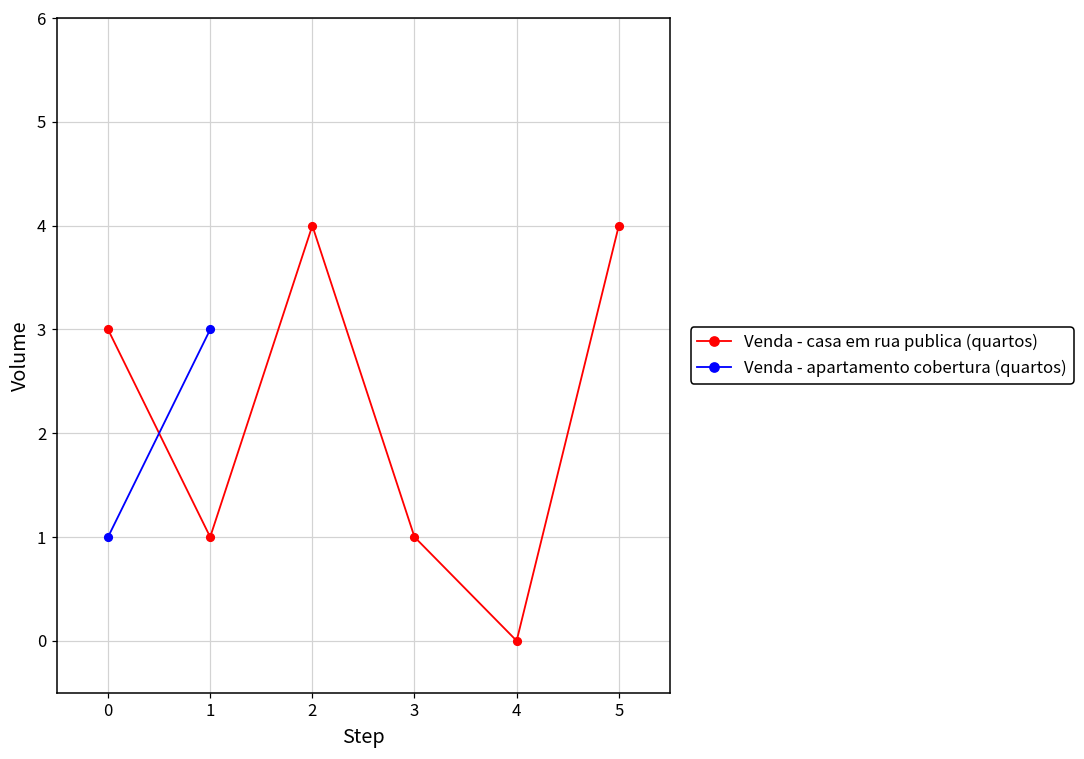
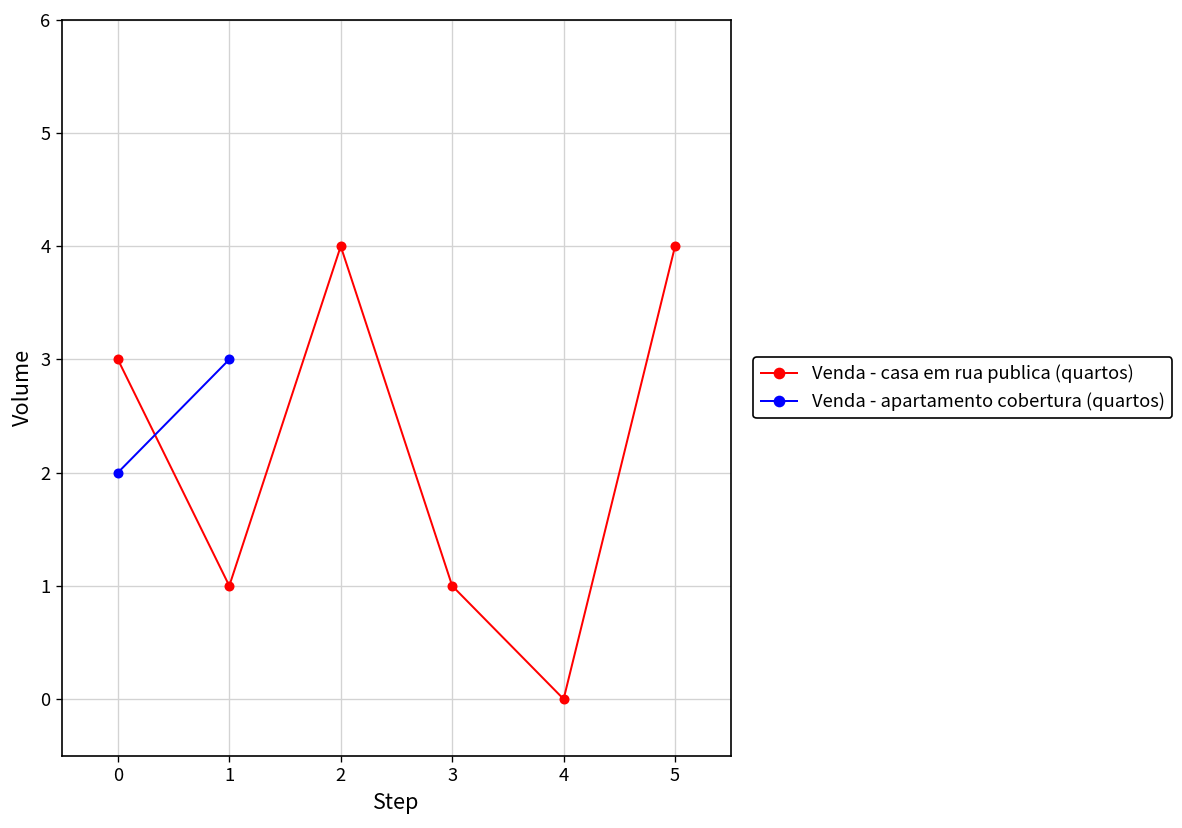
Venda - apartamento cobertura (quartos), 0: 1 -> 2
